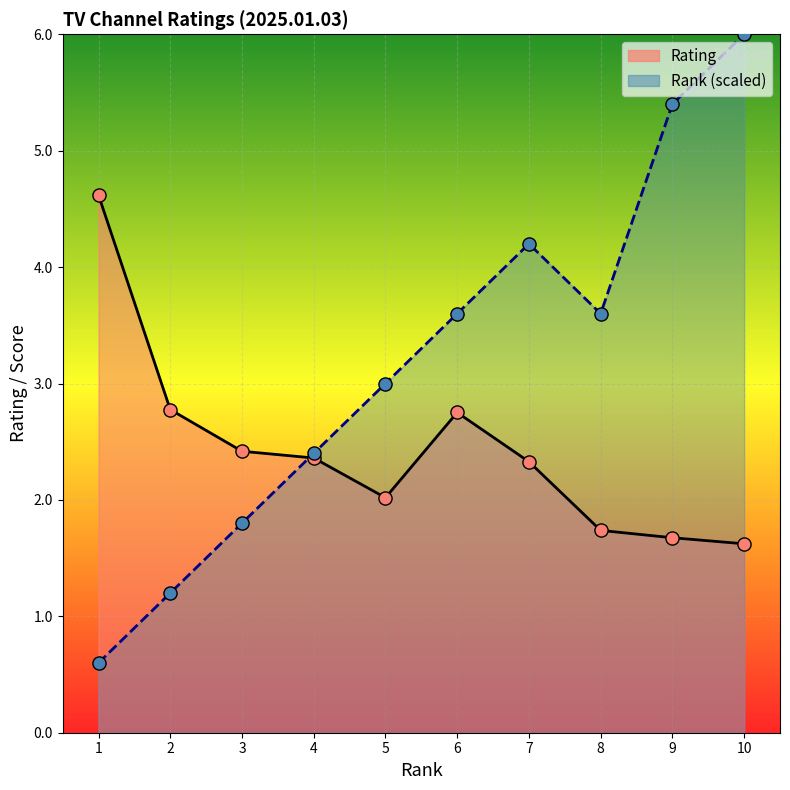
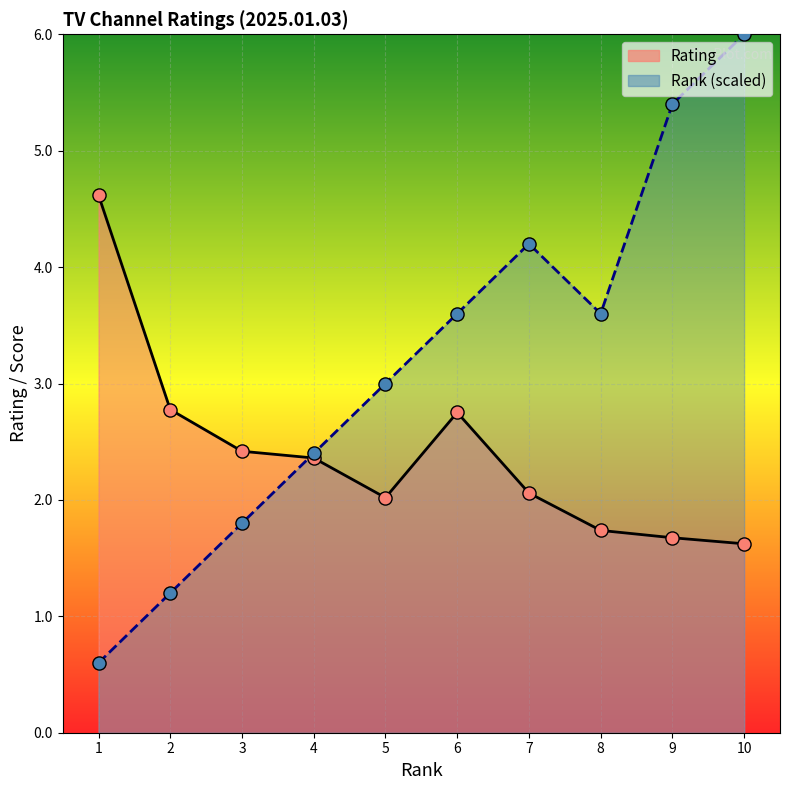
Rating, 7: 2.33 -> 2.06
